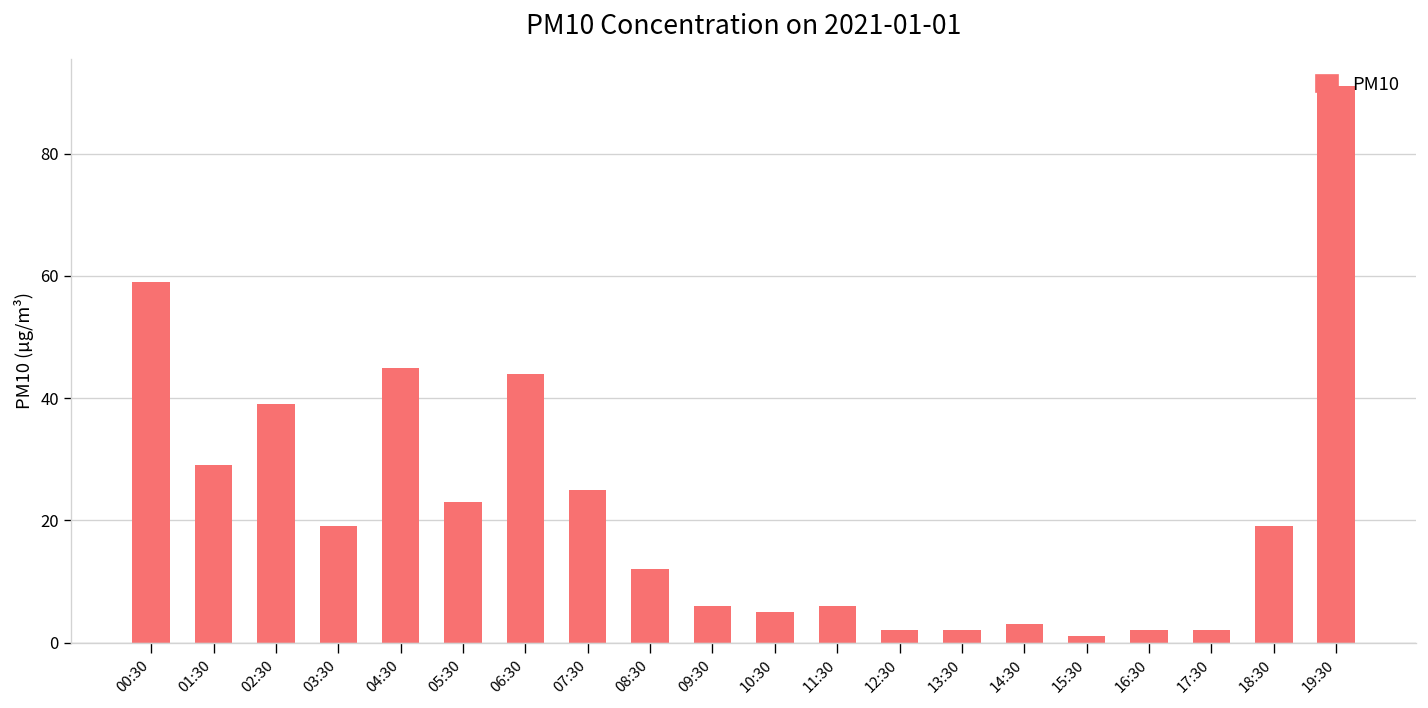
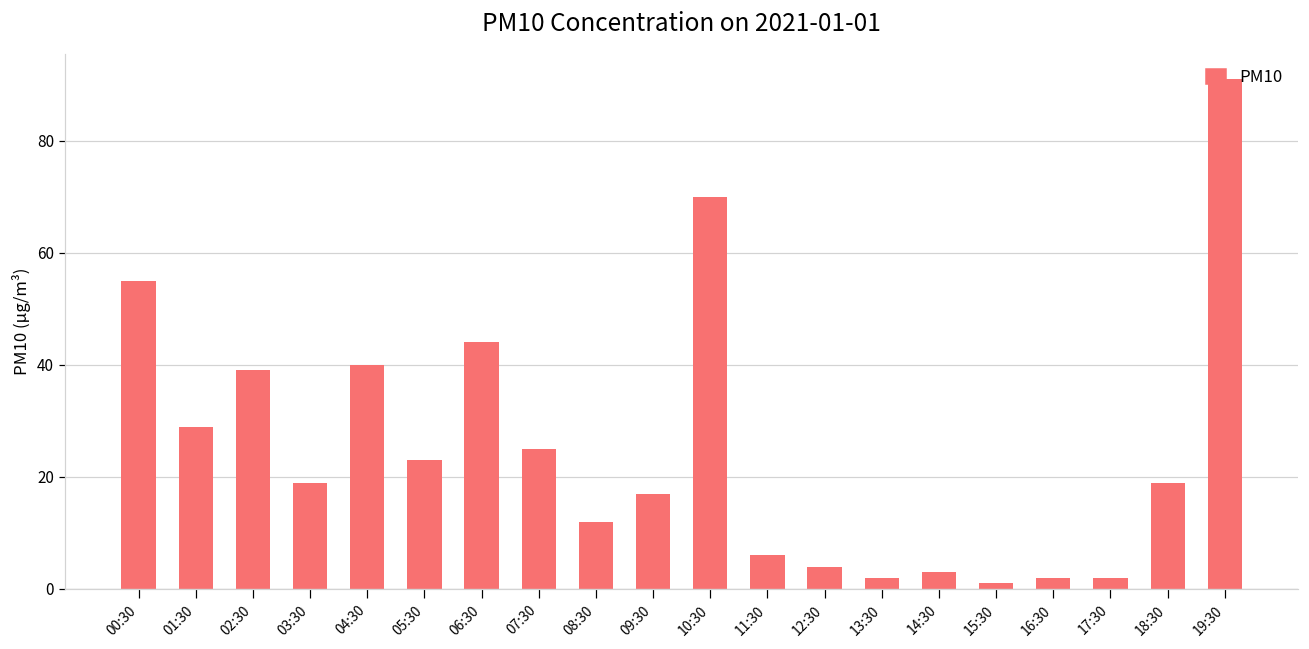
00:30: 59 -> 55
04:30: 45 -> 40
09:30: 6 -> 17
10:30: 5 -> 70
12:30: 2 -> 4
